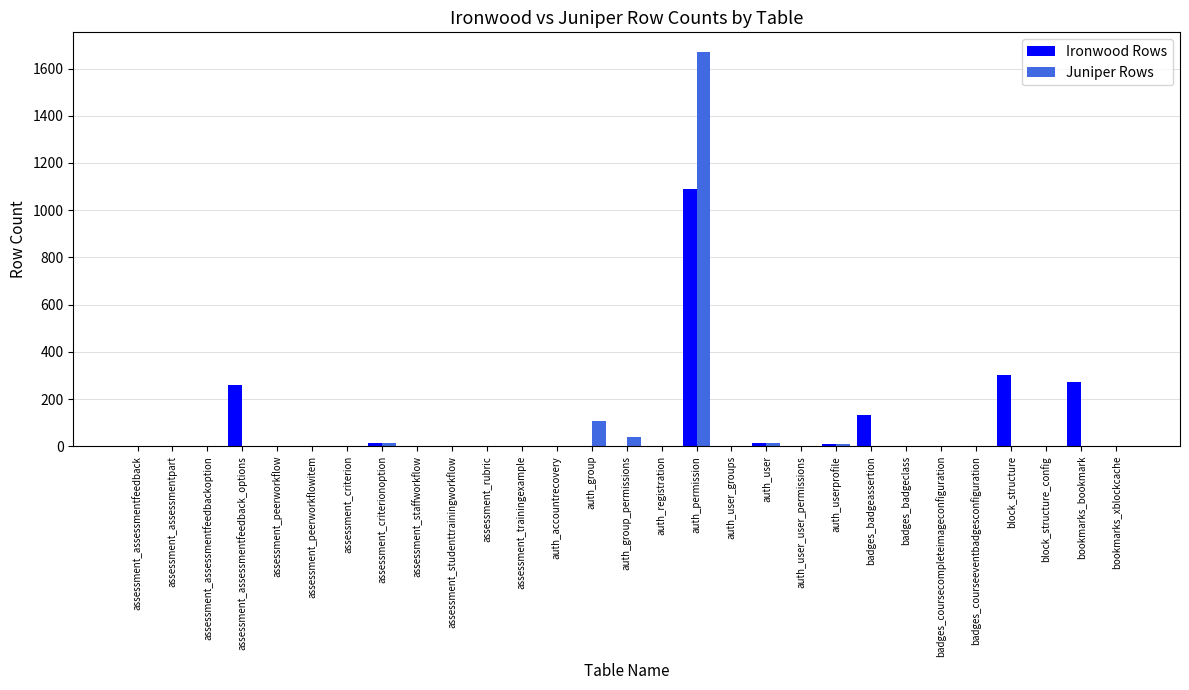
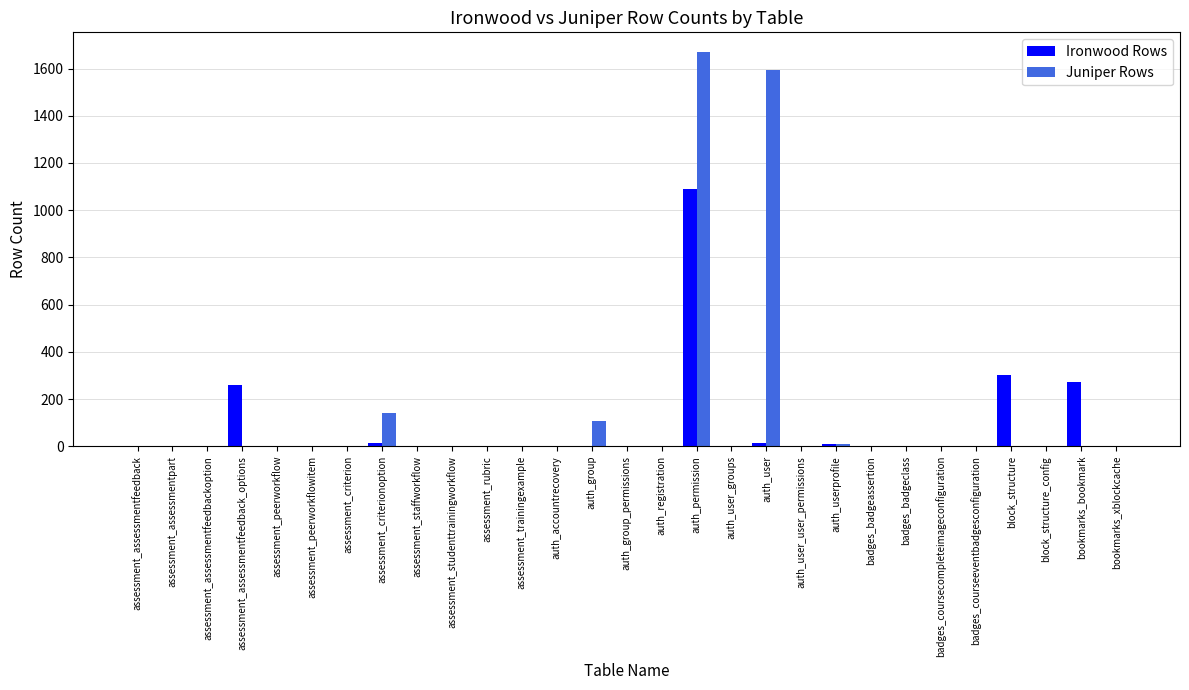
Juniper Rows, assessment_criterionoption: 10 -> 140
Juniper Rows, auth_group_permissions: 40 -> 0
Juniper Rows, auth_user: 10 -> 1590
Ironwood Rows, badges_badgeassertion: 130 -> 0
